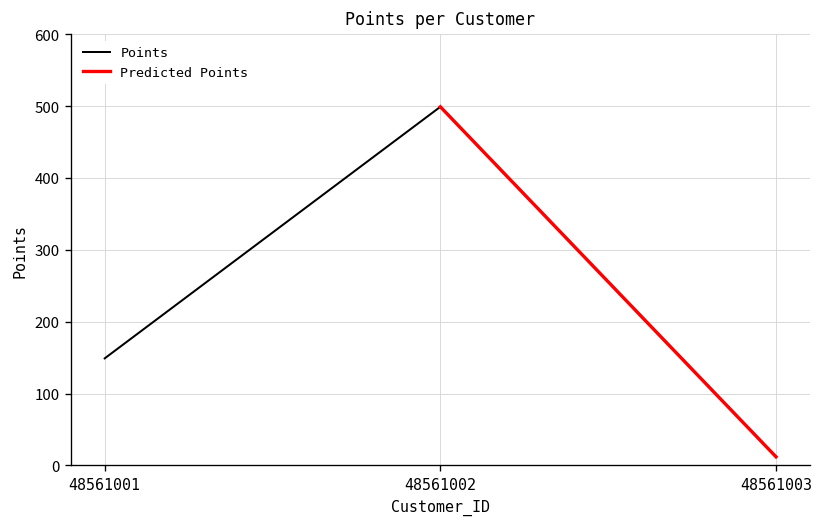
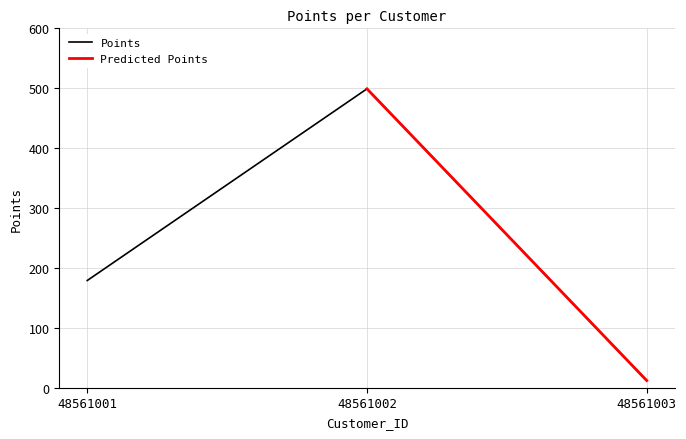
Points, 48561001: 150 -> 180
